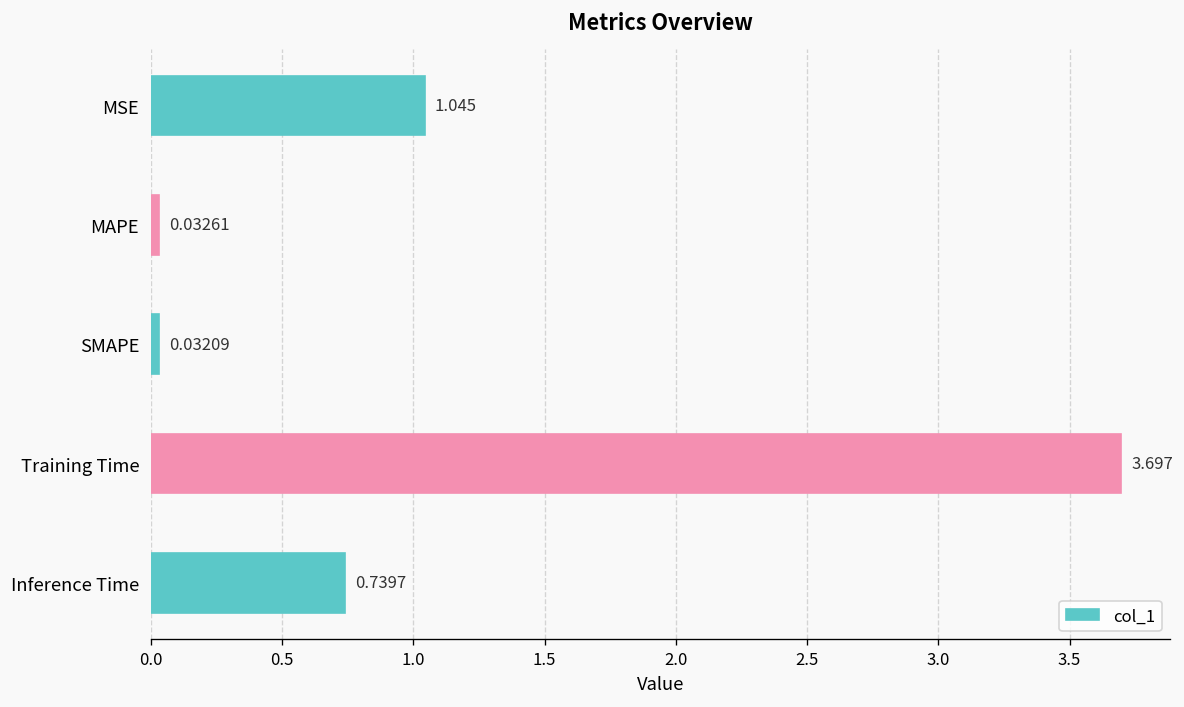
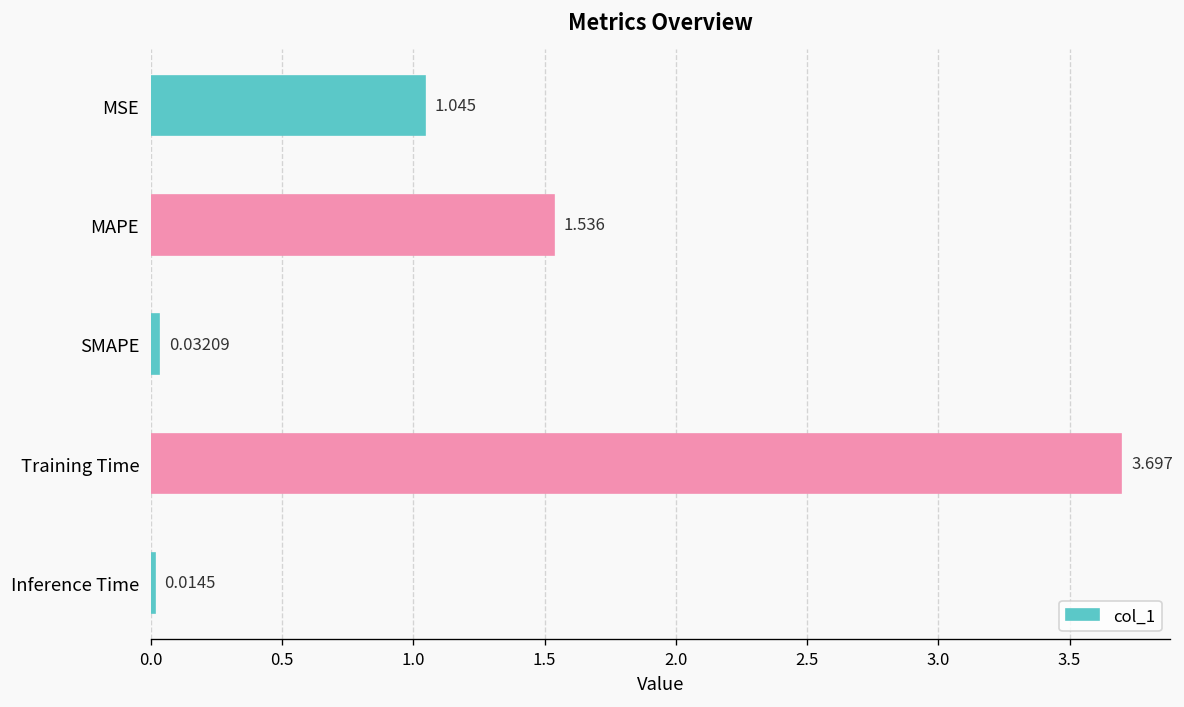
MAPE: 0.03261 -> 1.536
Inference Time: 0.7397 -> 0.0145
